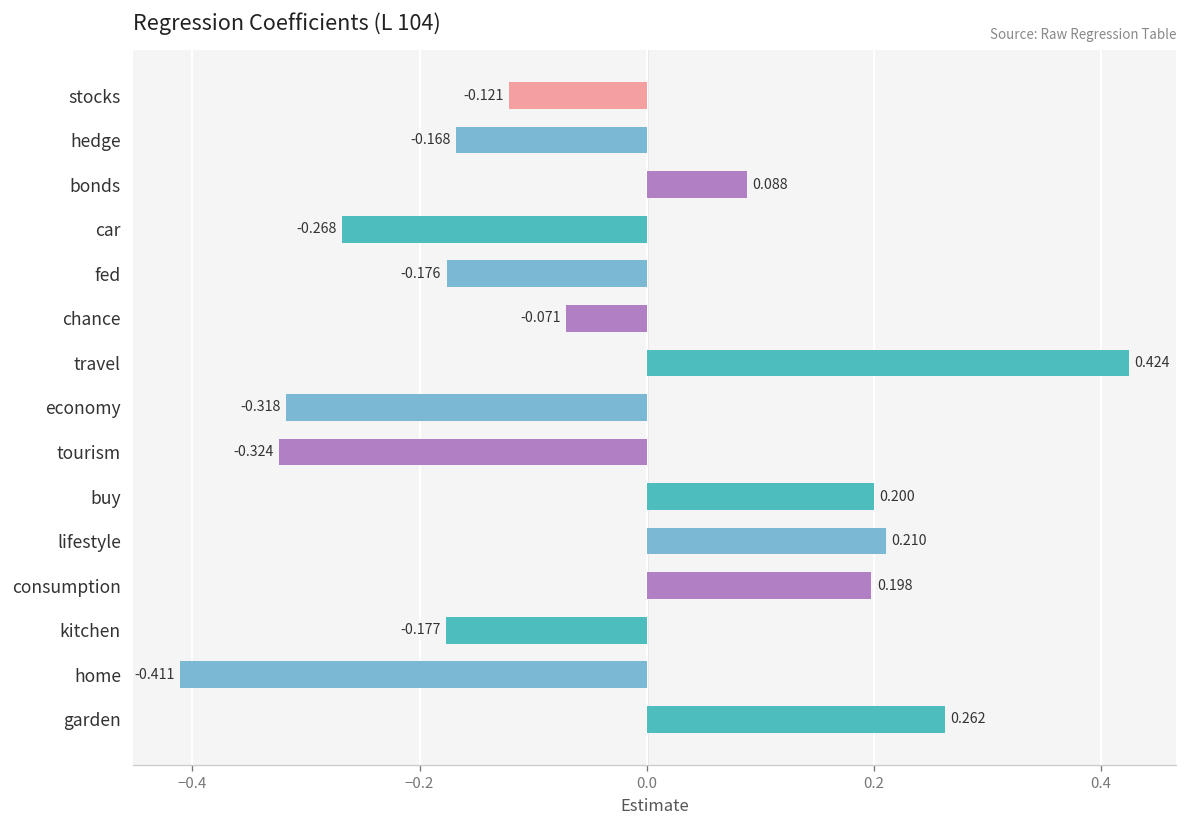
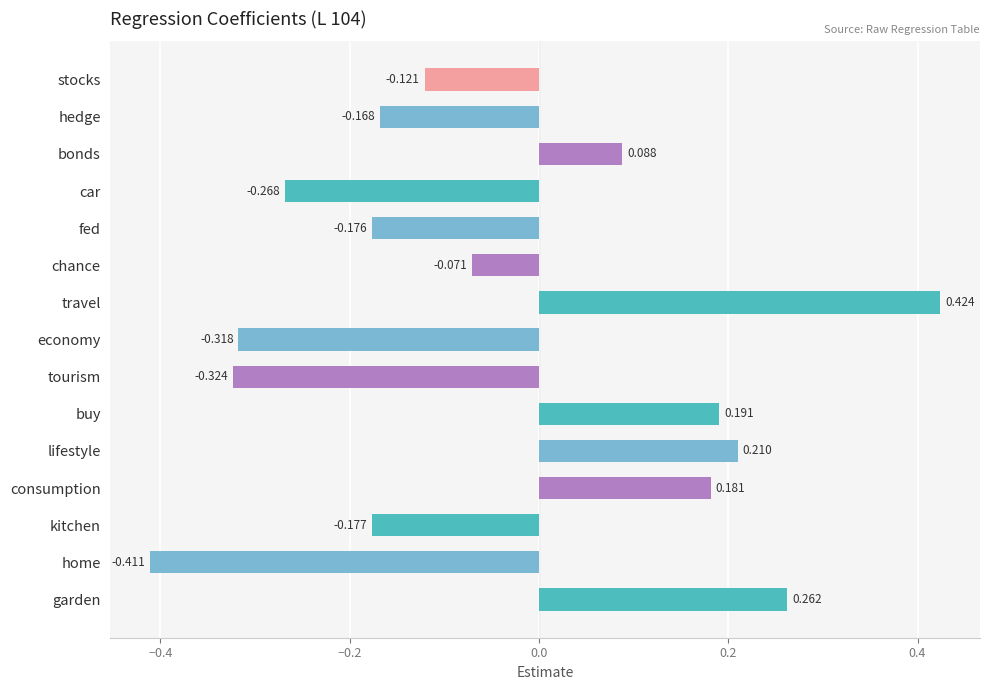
buy: 0.200 -> 0.191
consumption: 0.198 -> 0.181
